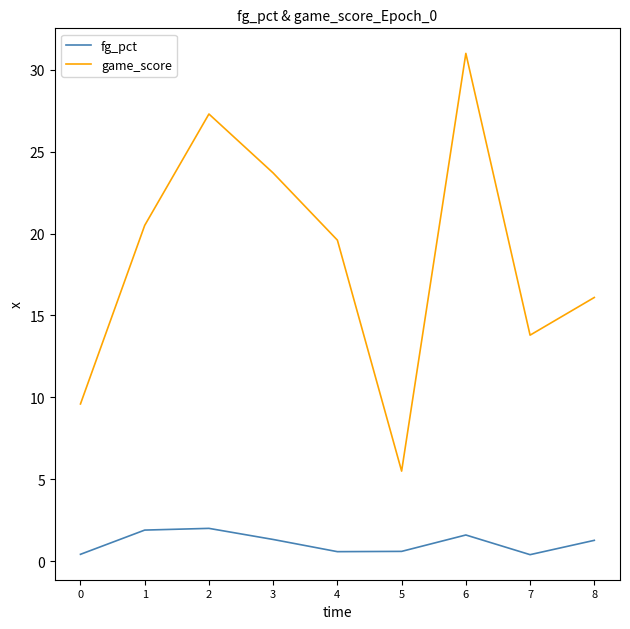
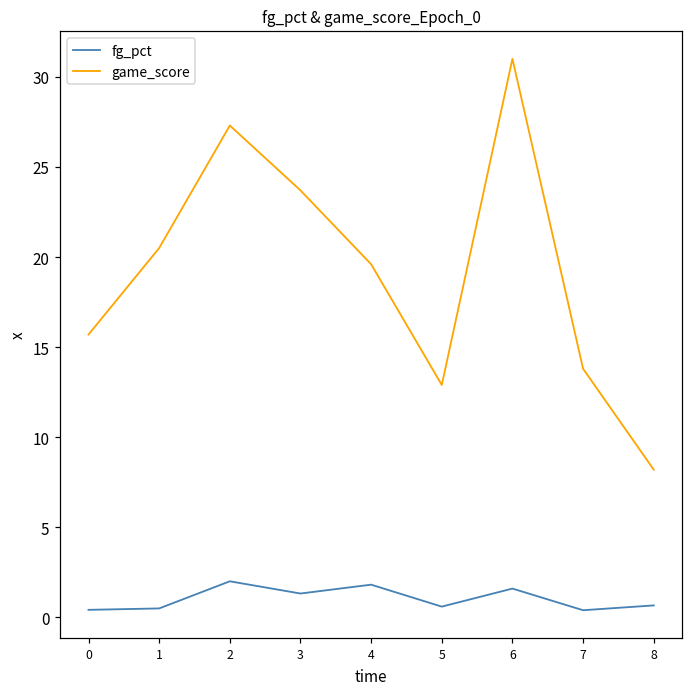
game_score, 0: 9.6 -> 15.7
fg_pct, 1: 1.9 -> 0.5
fg_pct, 4: 0.6 -> 1.8
game_score, 5: 5.5 -> 12.9
fg_pct, 8: 1.3 -> 0.7
game_score, 8: 16.1 -> 8.2
